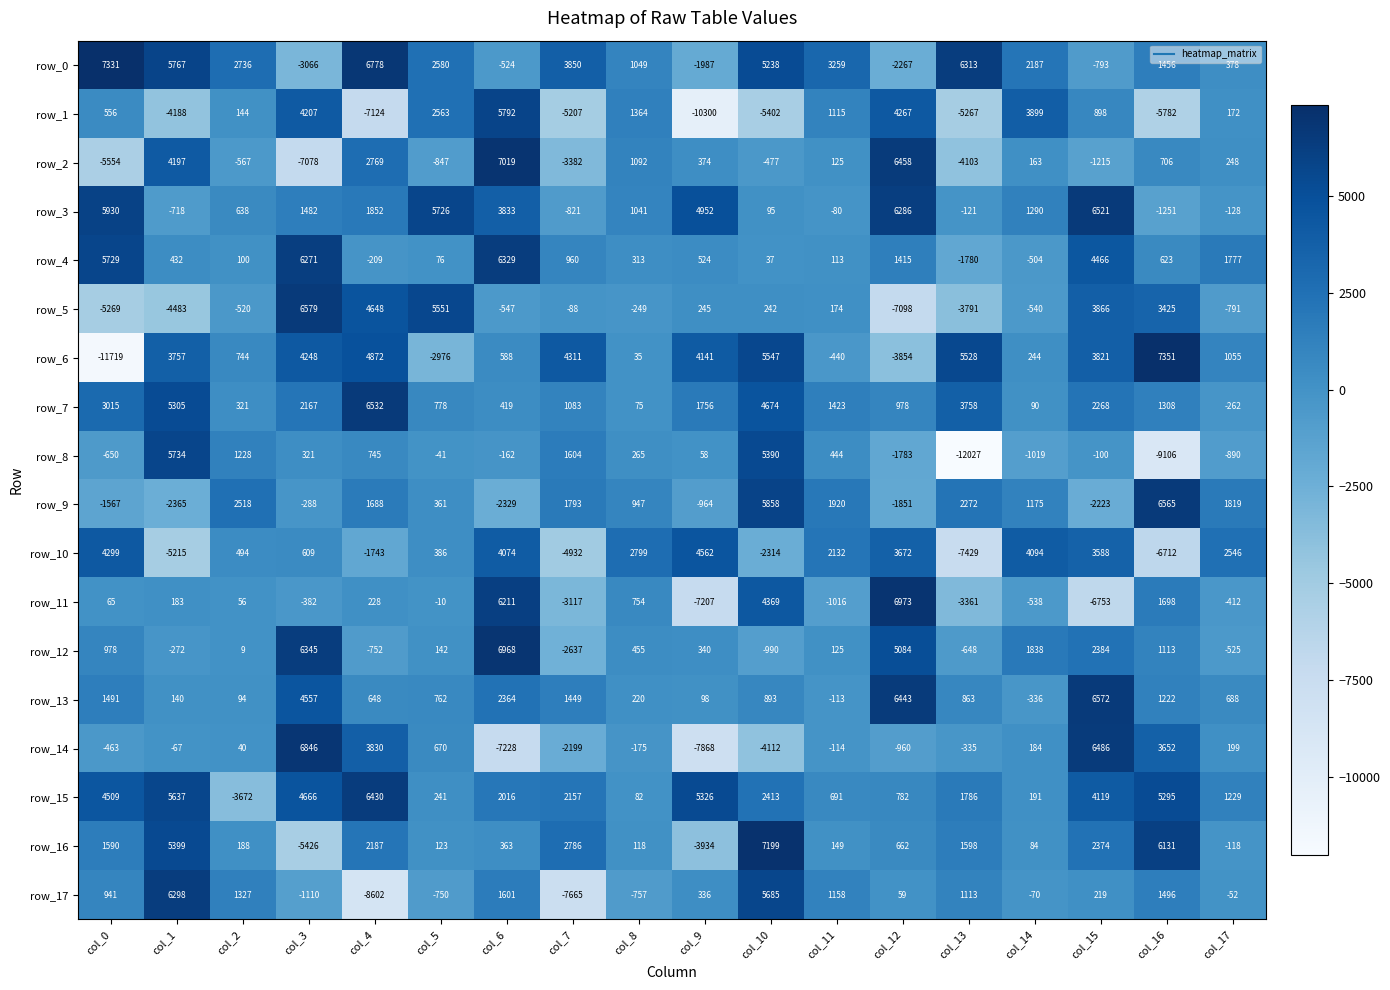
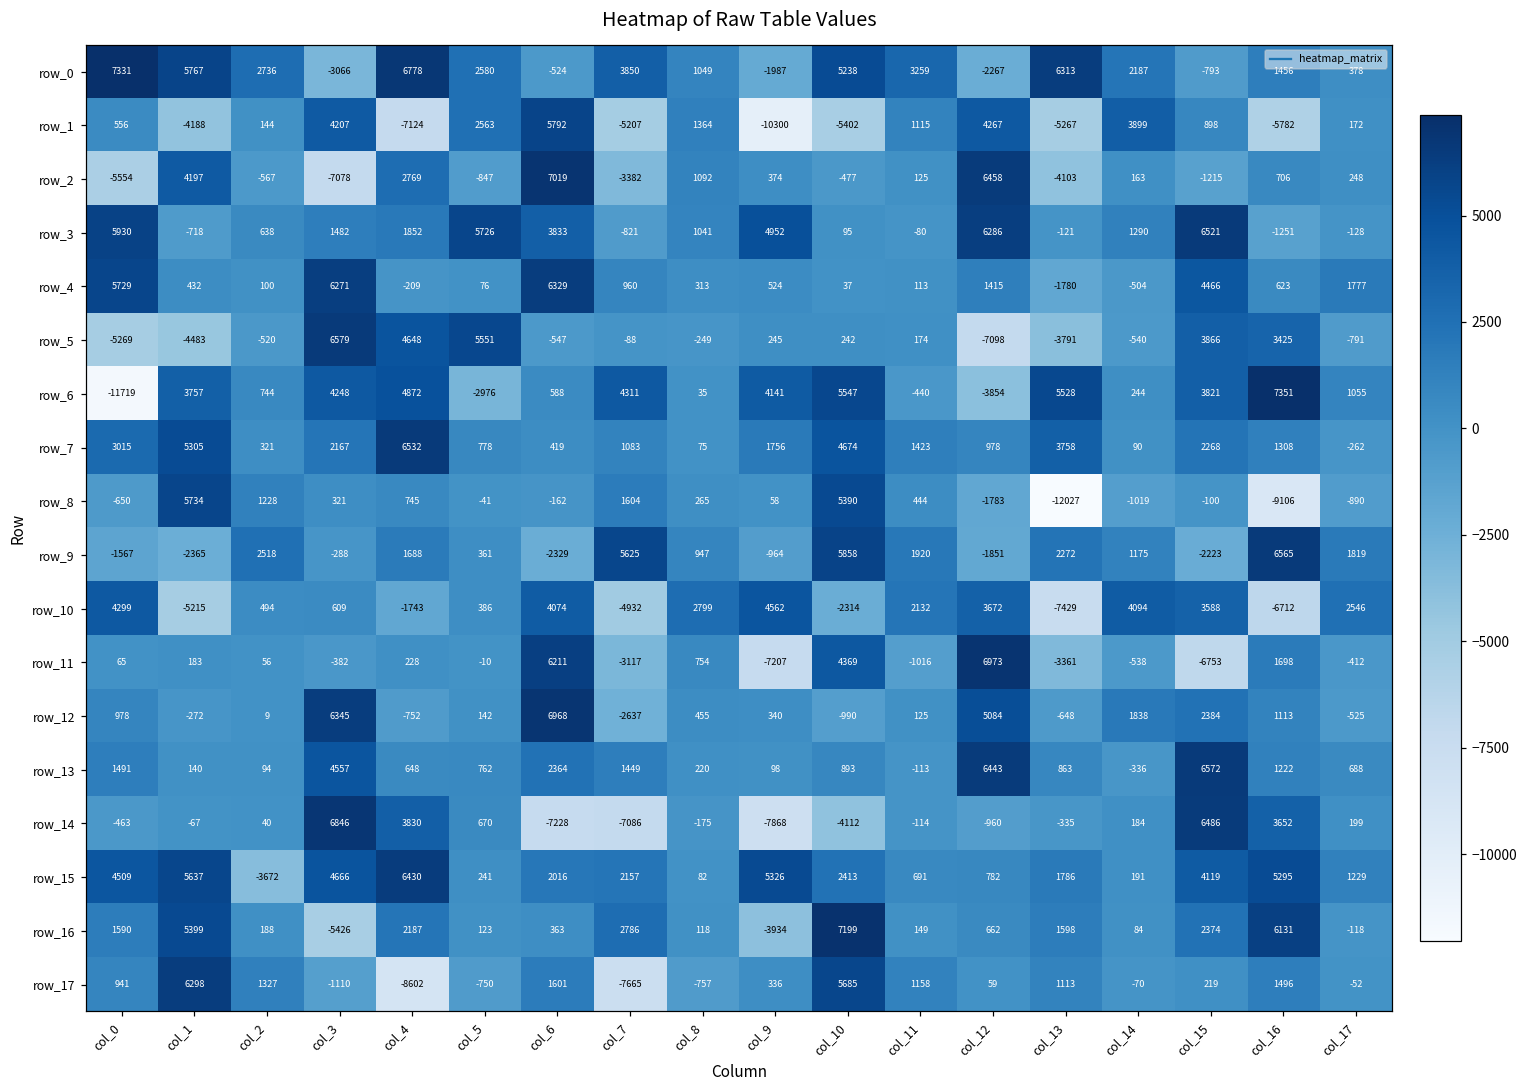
row_9, col_7: 1793 -> 5625
row_14, col_7: -2199 -> -7086
